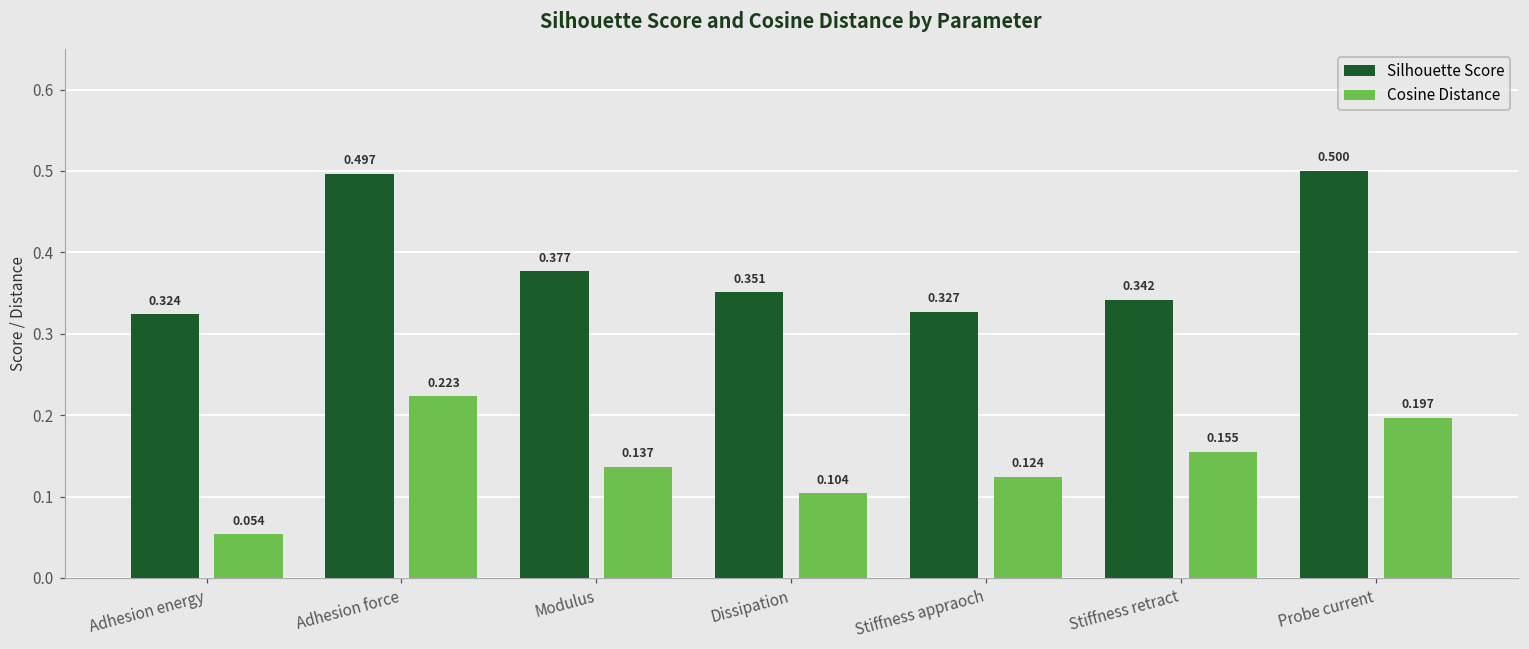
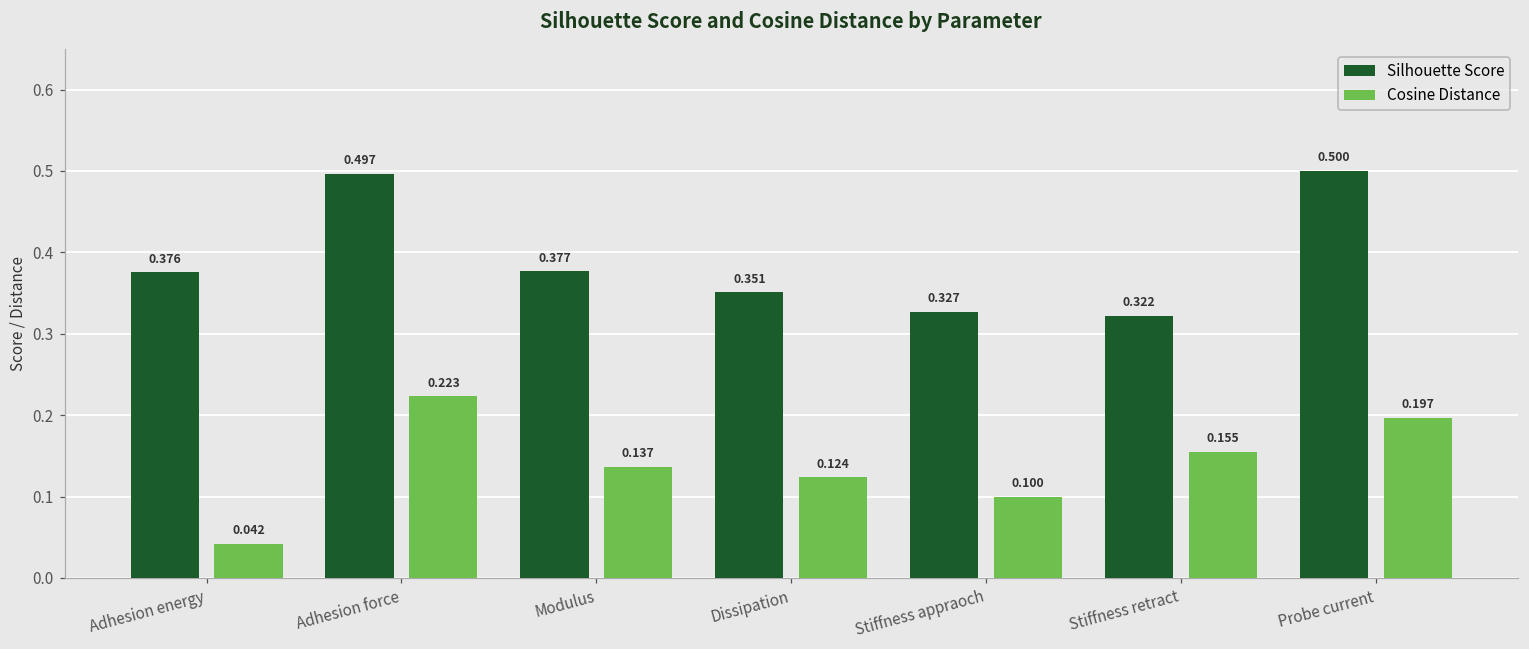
Silhouette Score, Adhesion energy: 0.324 -> 0.376
Cosine Distance, Adhesion energy: 0.054 -> 0.042
Cosine Distance, Dissipation: 0.104 -> 0.124
Cosine Distance, Stiffness appraoch: 0.124 -> 0.100
Silhouette Score, Stiffness retract: 0.342 -> 0.322
